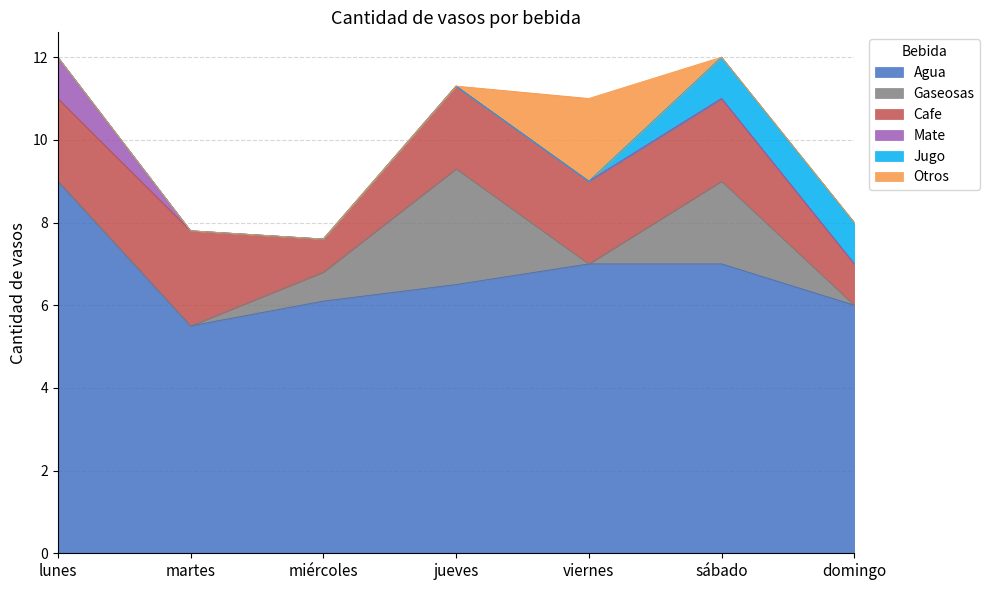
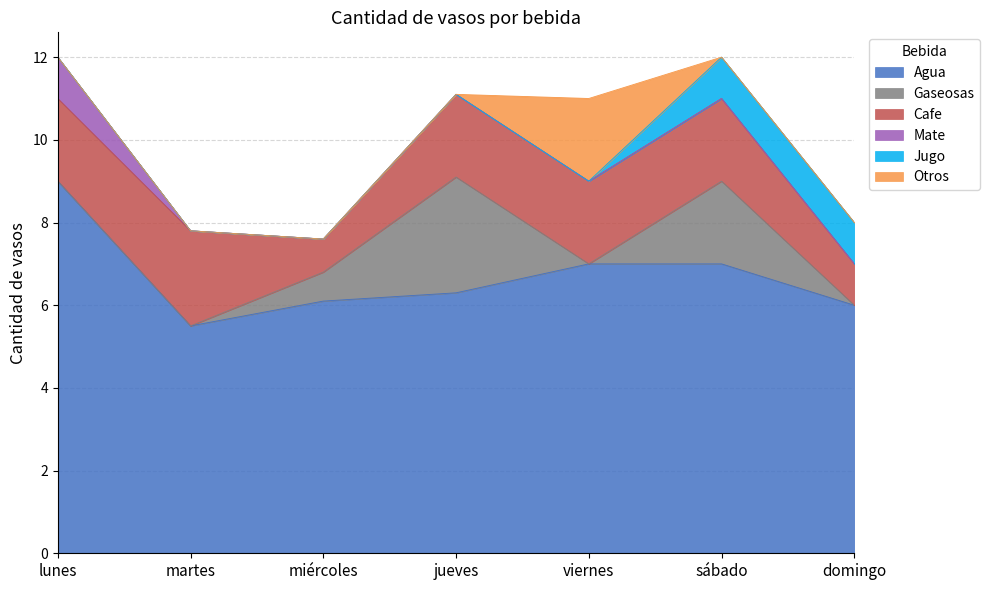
Agua, jueves: 6.5 -> 6.3
